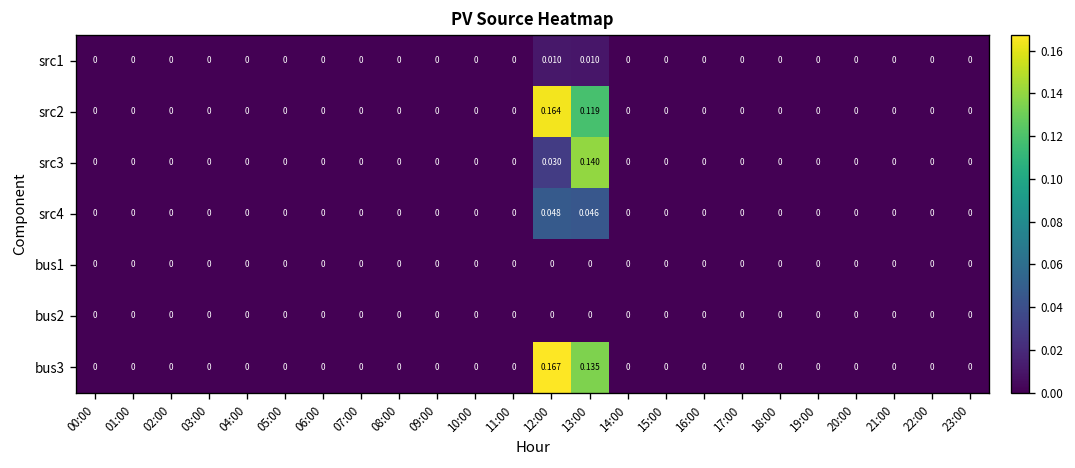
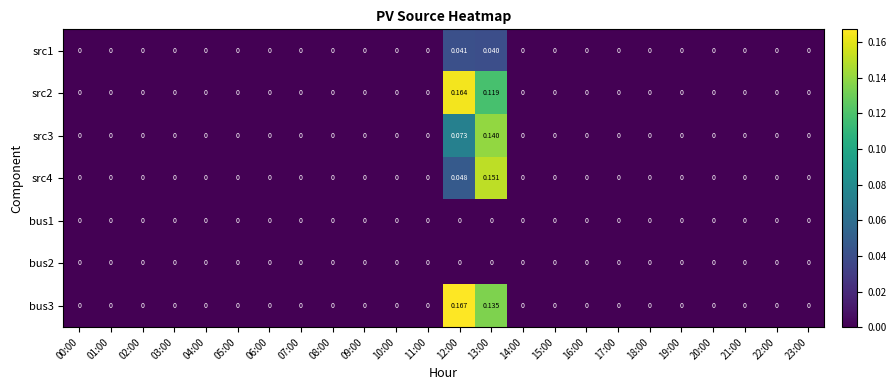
src1, 12:00: 0.010 -> 0.041
src1, 13:00: 0.010 -> 0.040
src3, 12:00: 0.030 -> 0.073
src4, 13:00: 0.046 -> 0.151
